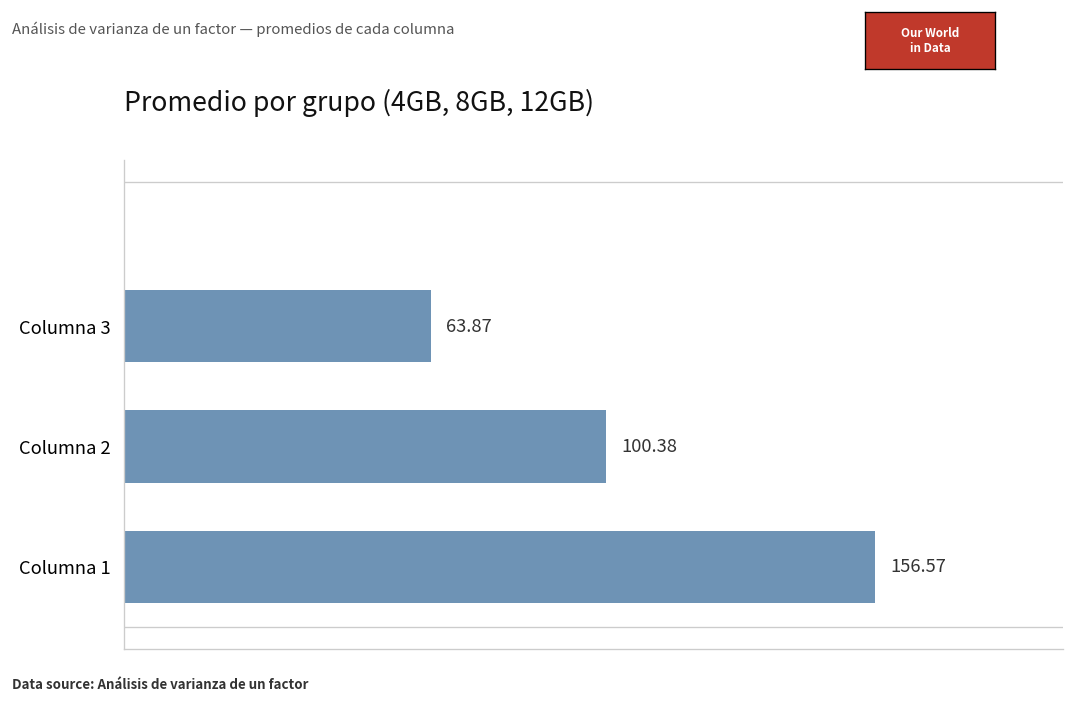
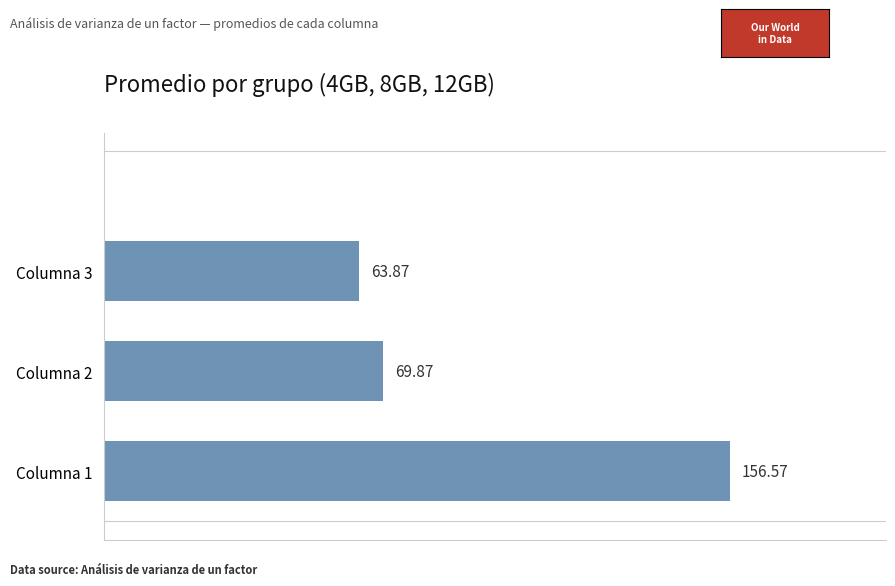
Columna 2: 100.38 -> 69.87
